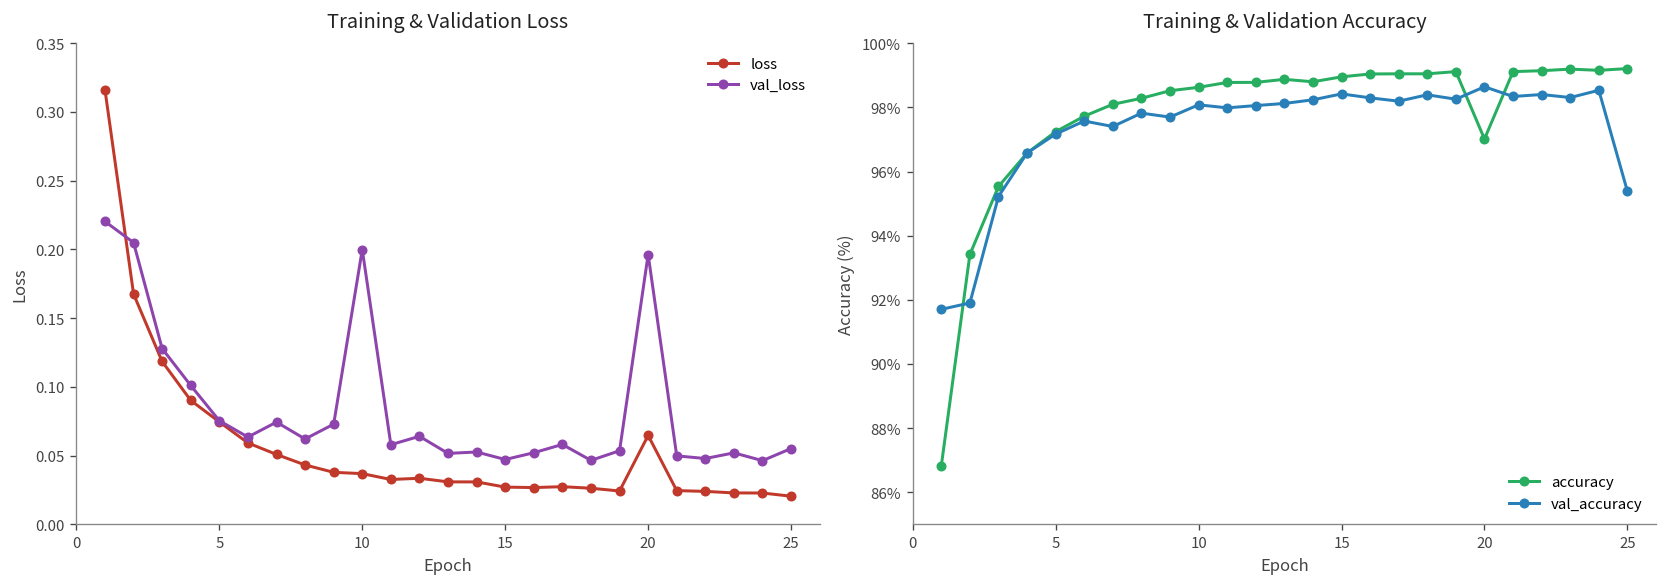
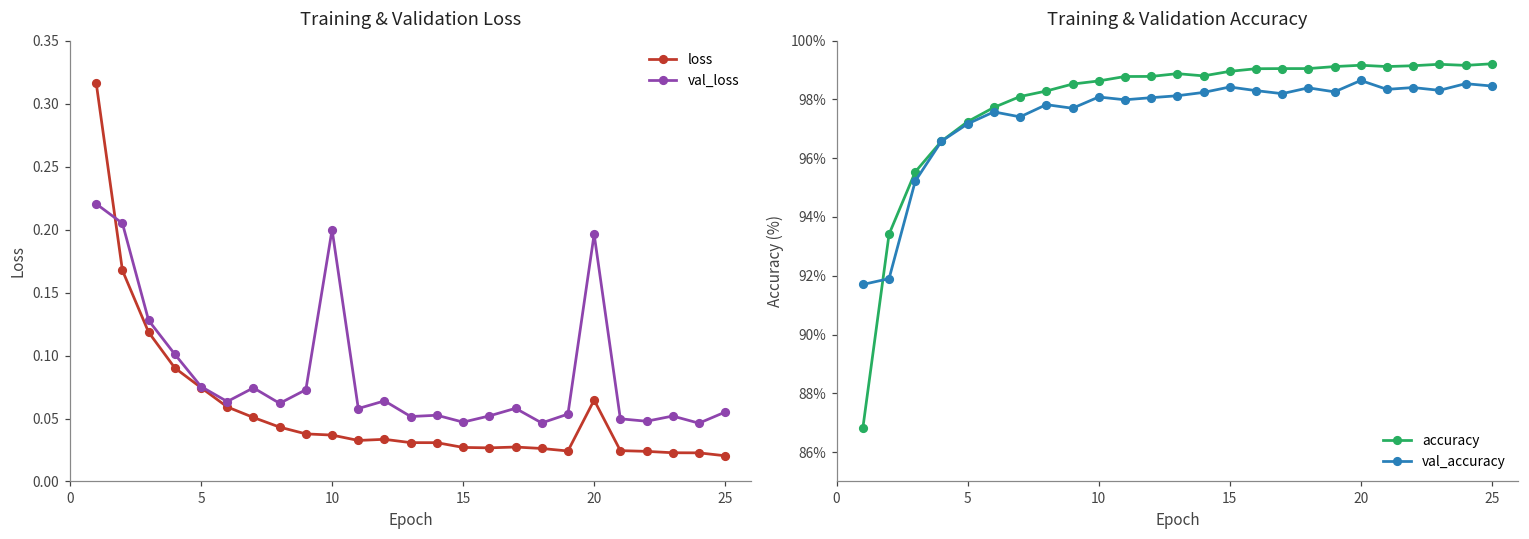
Training & Validation Accuracy, accuracy, 20: 97.0% -> 99.2%
Training & Validation Accuracy, val_accuracy, 25: 95.4% -> 98.5%
